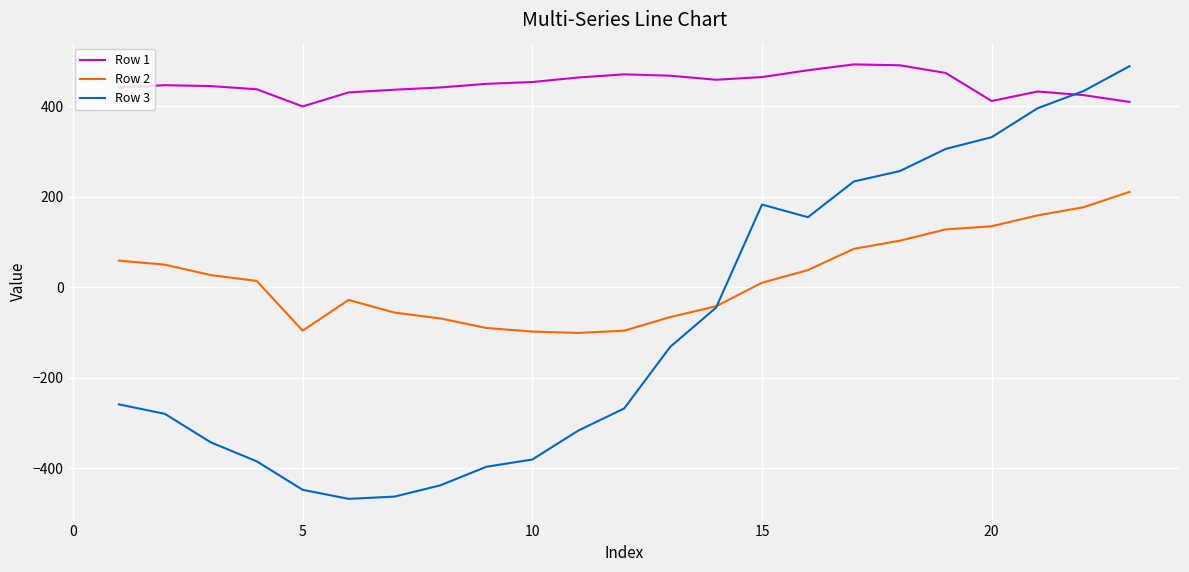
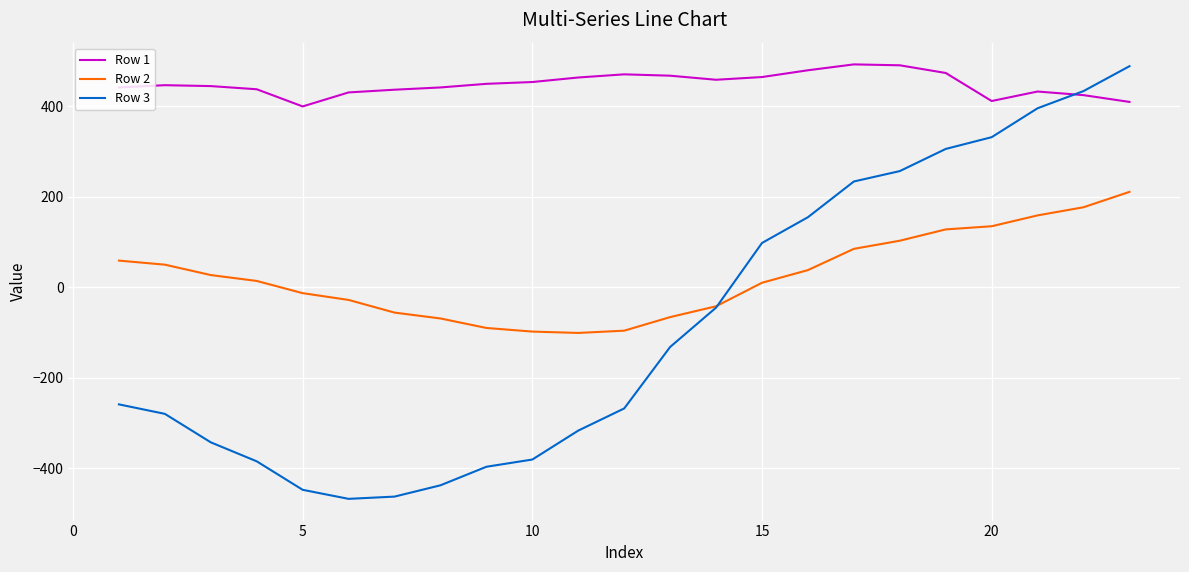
Row 2, 5: -100 -> -10
Row 3, 15: 180 -> 100
